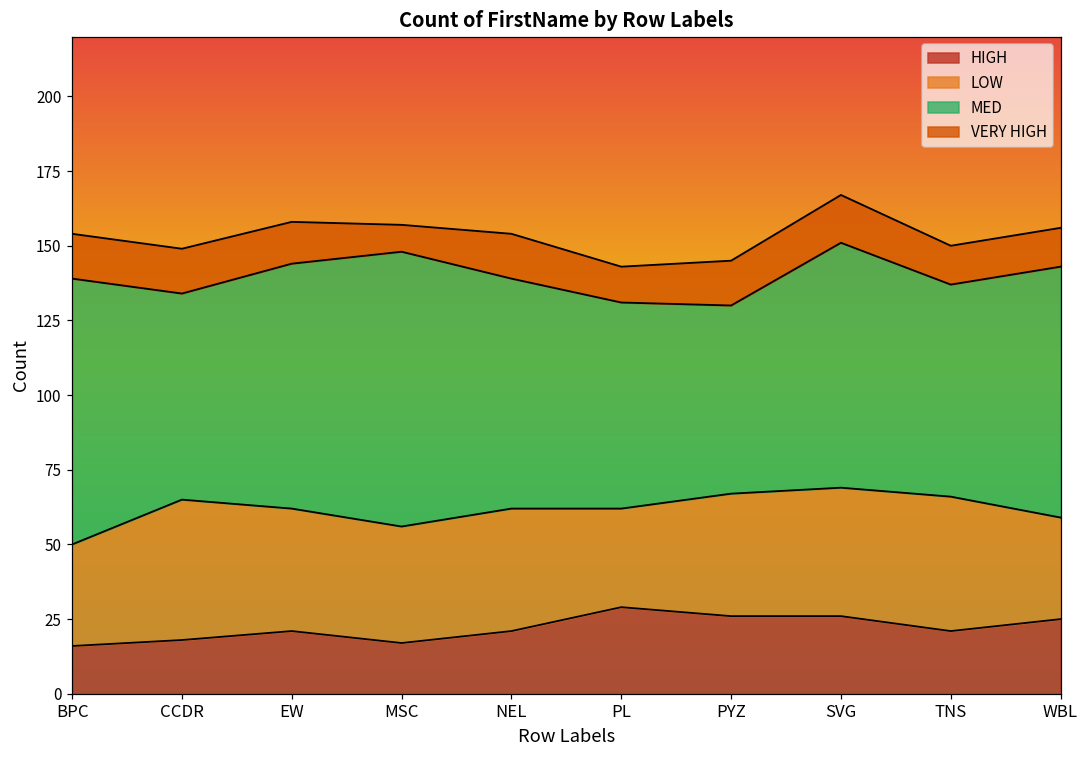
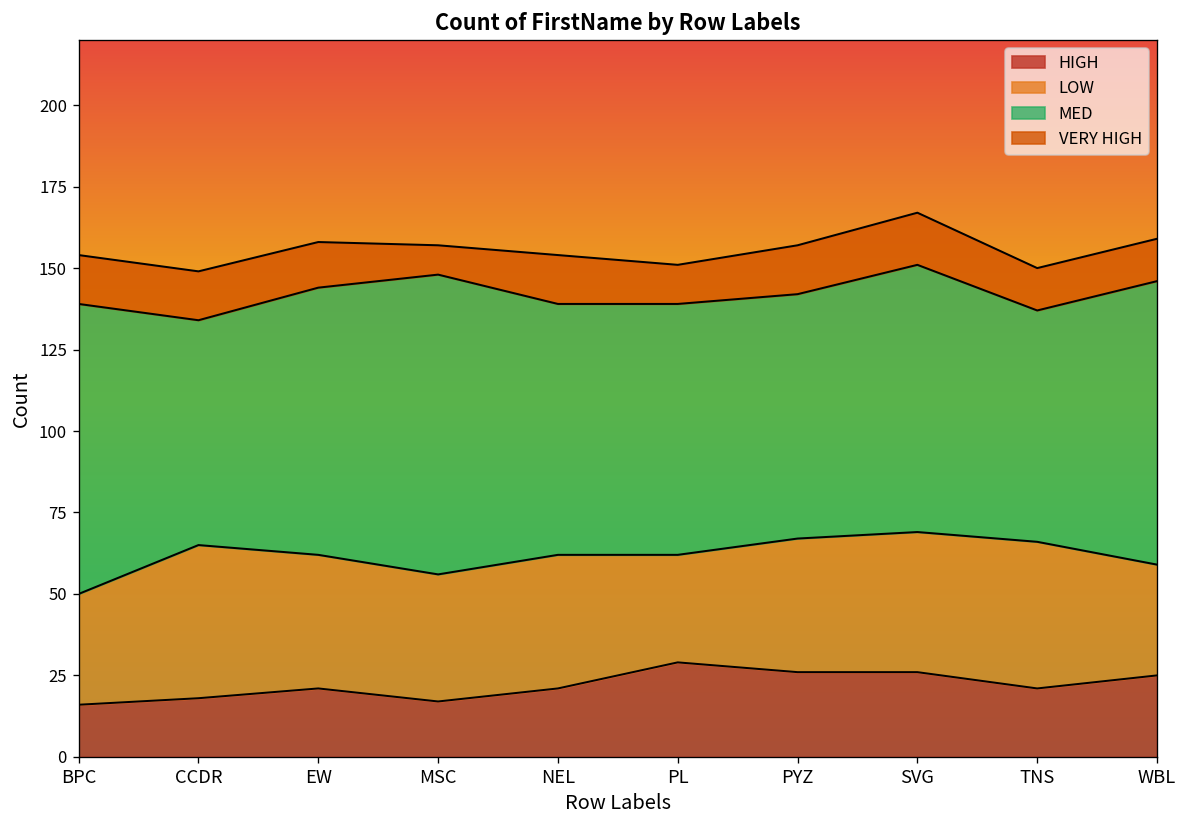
MED, PL: 69 -> 77
MED, PYZ: 63 -> 75
MED, WBL: 84 -> 87
